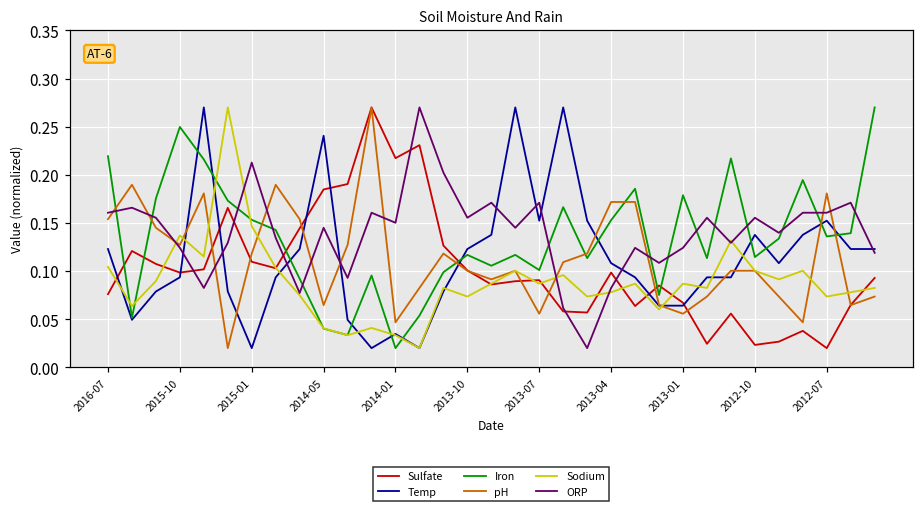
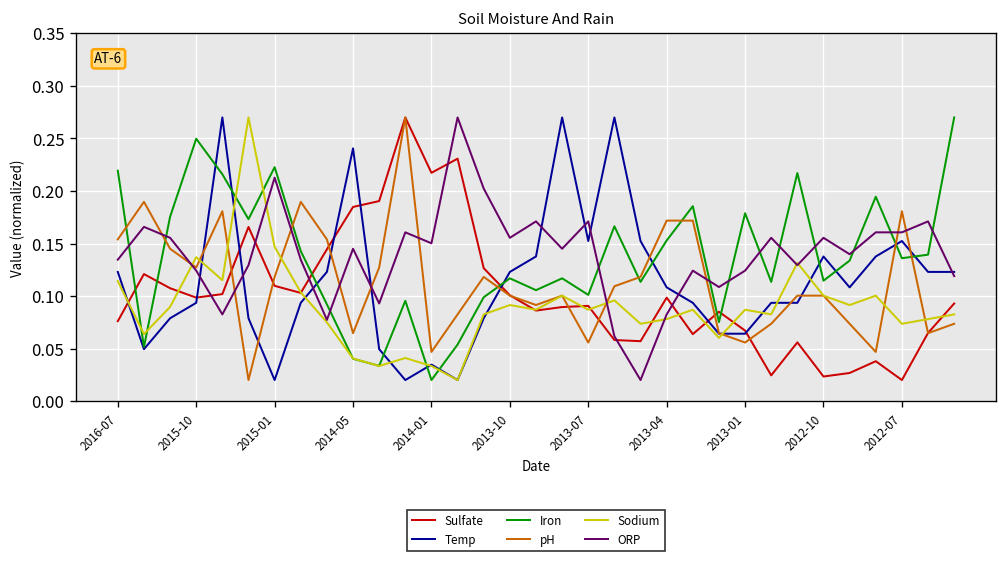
Sodium, 2016-07: 0.10 -> 0.11
ORP, 2016-07: 0.16 -> 0.13
Iron, 2015-01: 0.15 -> 0.22
Sodium, 2013-10: 0.07 -> 0.09
